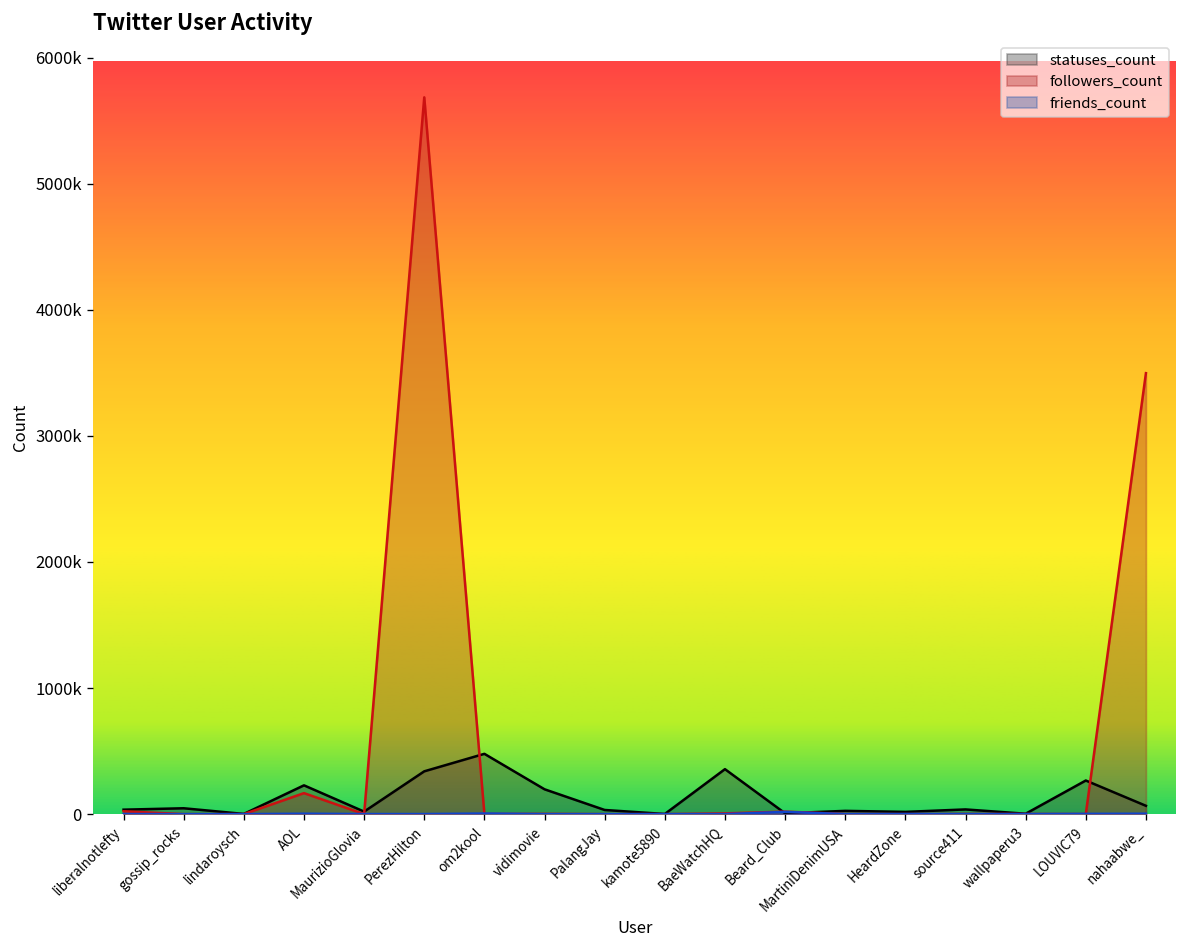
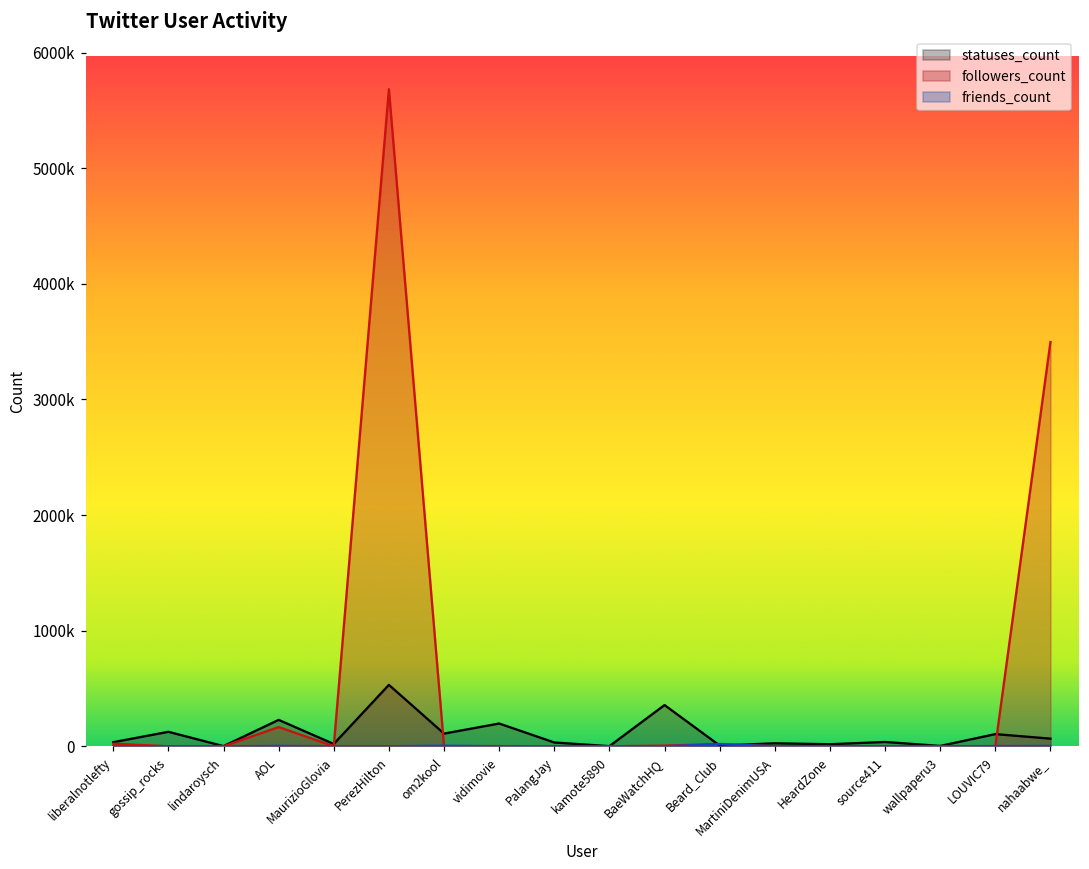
statuses_count, gossip_rocks: 50000 -> 130000
statuses_count, PerezHilton: 340000 -> 530000
statuses_count, om2kool: 480000 -> 110000
statuses_count, LOUVIC79: 270000 -> 110000
